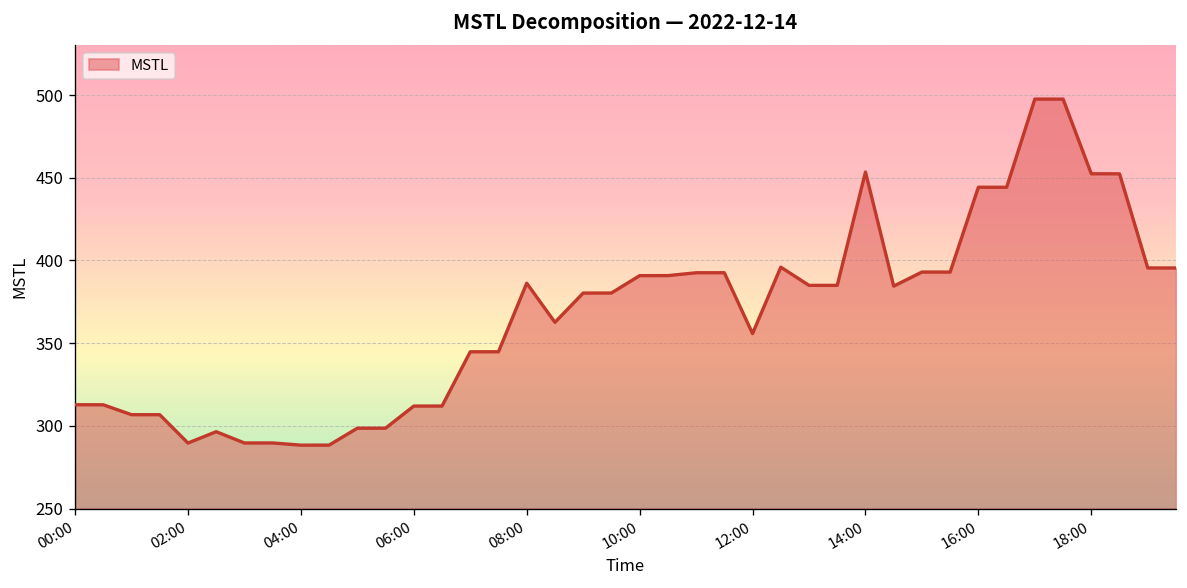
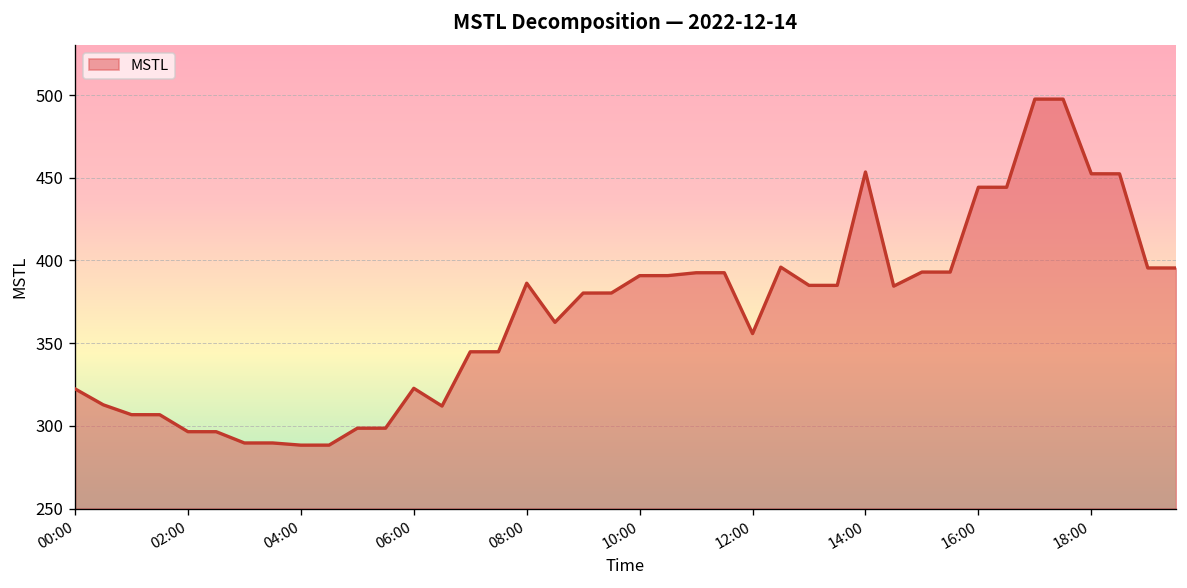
00:00: 313 -> 322
02:00: 290 -> 296
06:00: 312 -> 323
